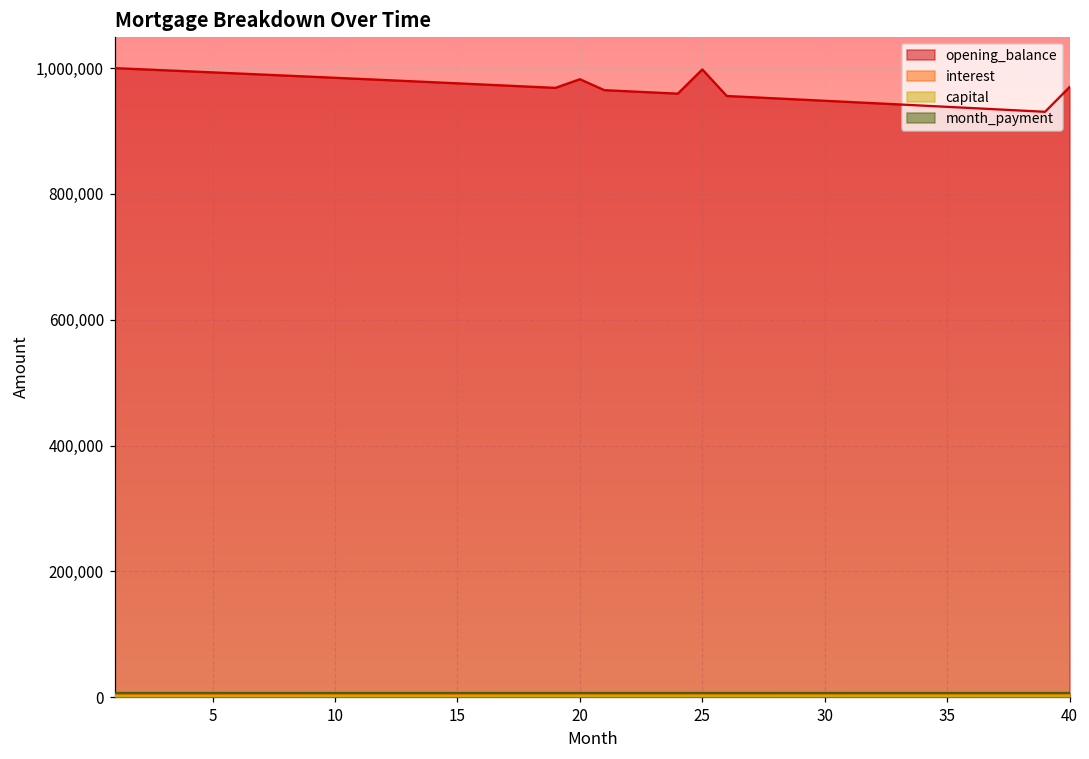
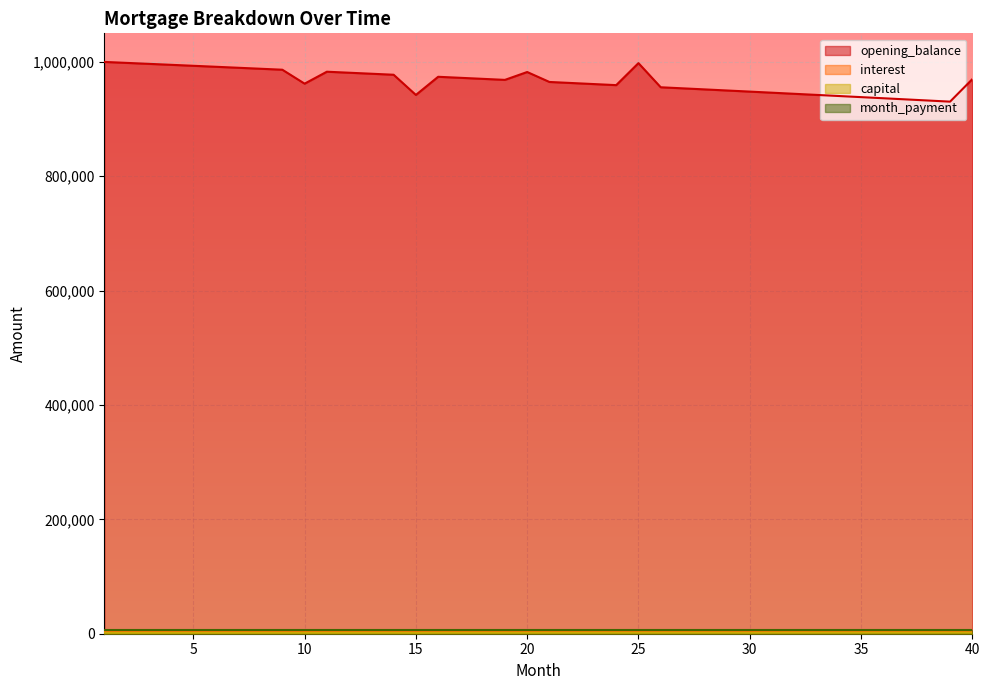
opening_balance, 10: 980,000 -> 960,000
opening_balance, 15: 980,000 -> 940,000
